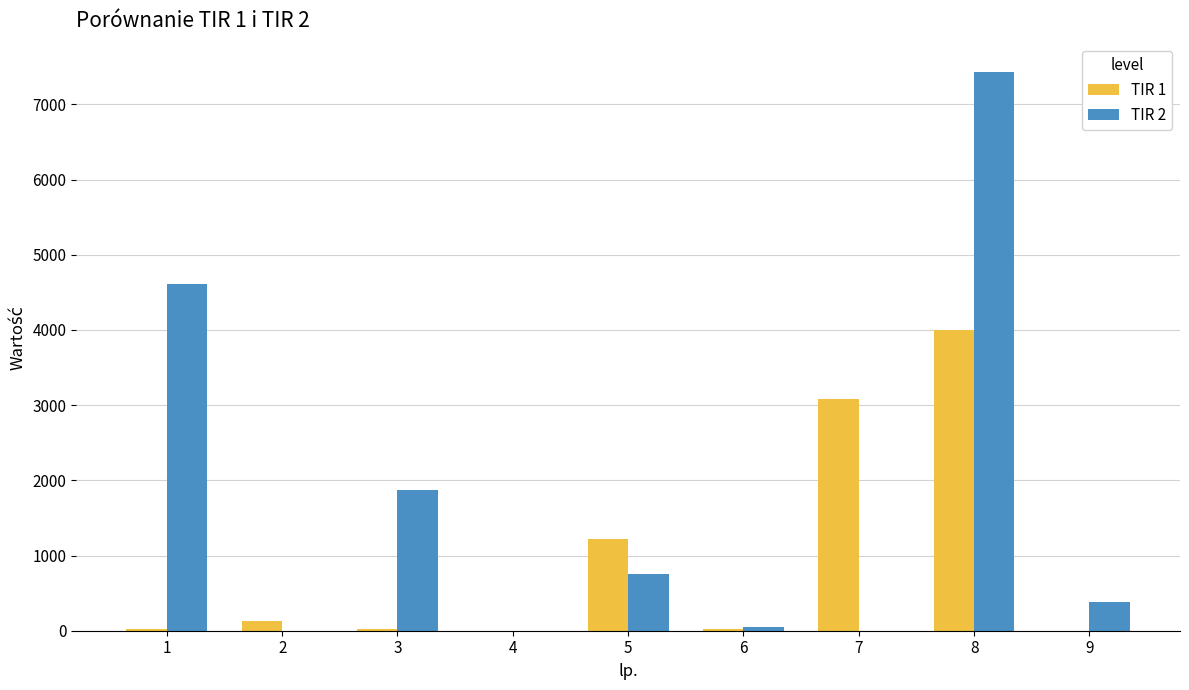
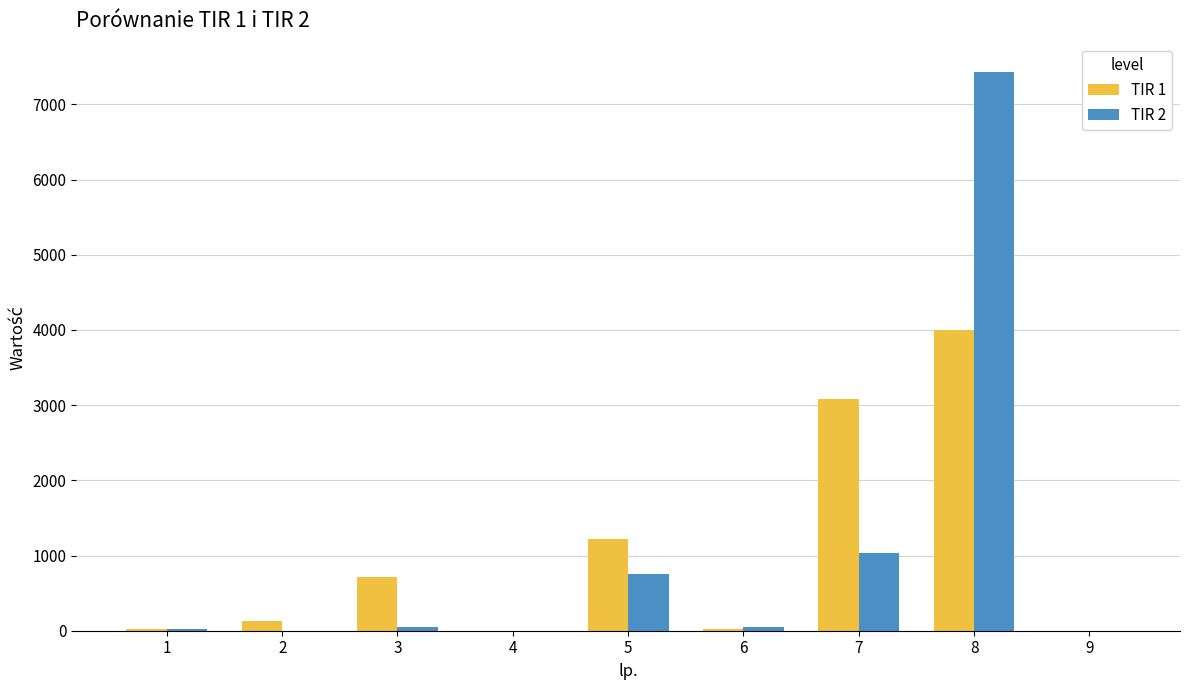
TIR 2, 1: 4600 -> 0
TIR 1, 3: 0 -> 700
TIR 2, 3: 1900 -> 0
TIR 2, 7: 0 -> 1000
TIR 2, 9: 400 -> 0
